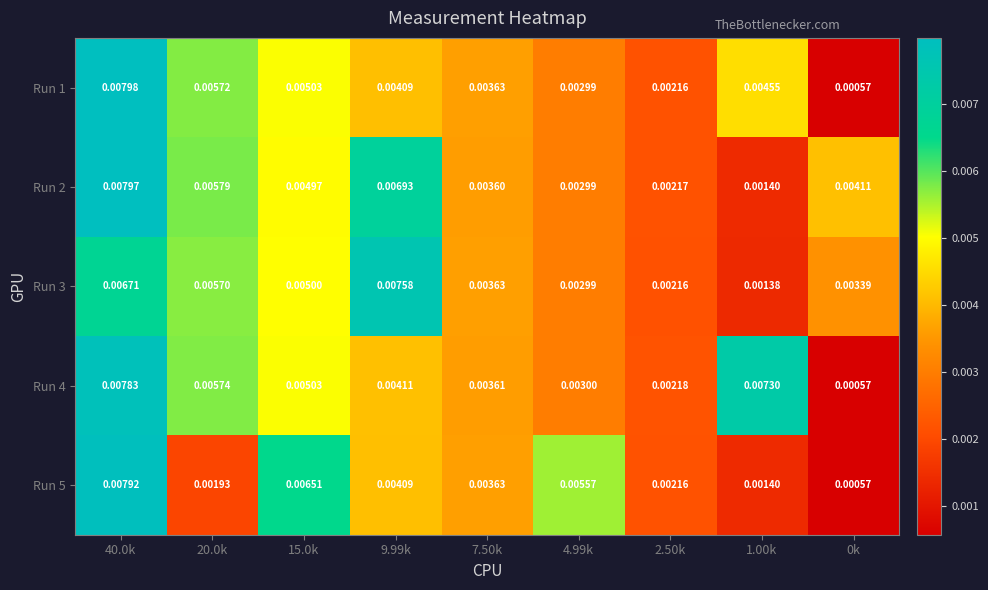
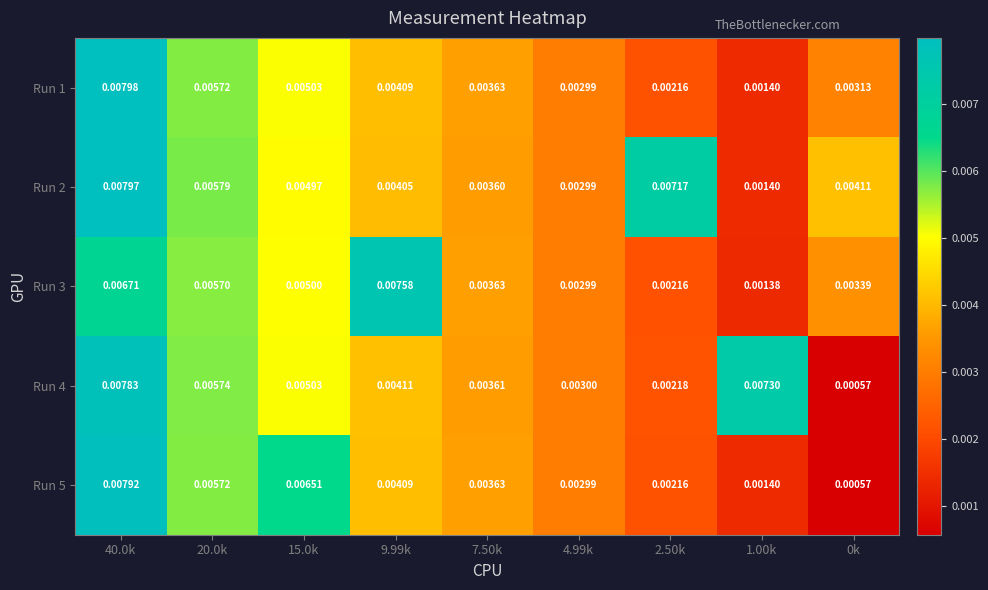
Run 1, 1.00k: 0.00455 -> 0.00140
Run 1, 0k: 0.00057 -> 0.00313
Run 2, 9.99k: 0.00693 -> 0.00405
Run 2, 2.50k: 0.00217 -> 0.00717
Run 5, 20.0k: 0.00193 -> 0.00572
Run 5, 4.99k: 0.00557 -> 0.00299
